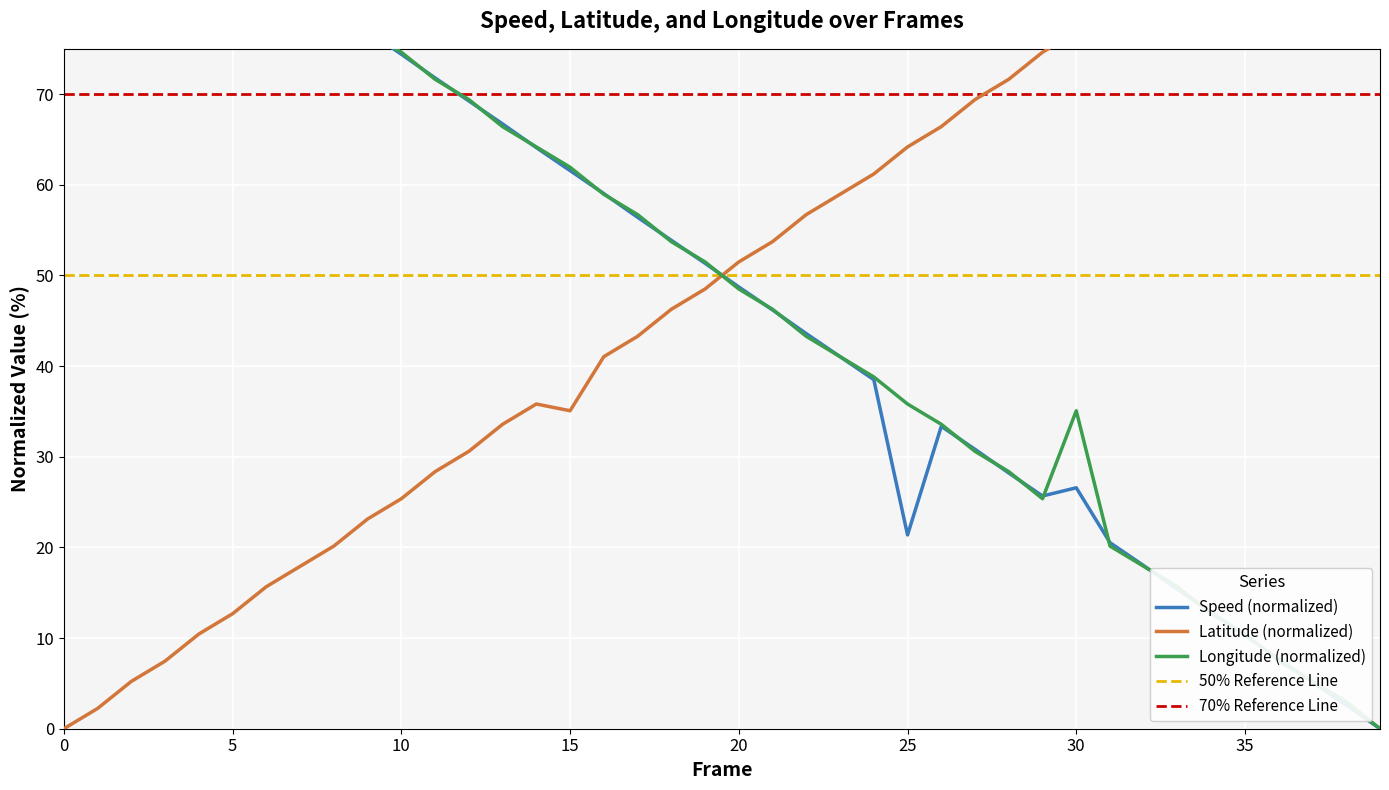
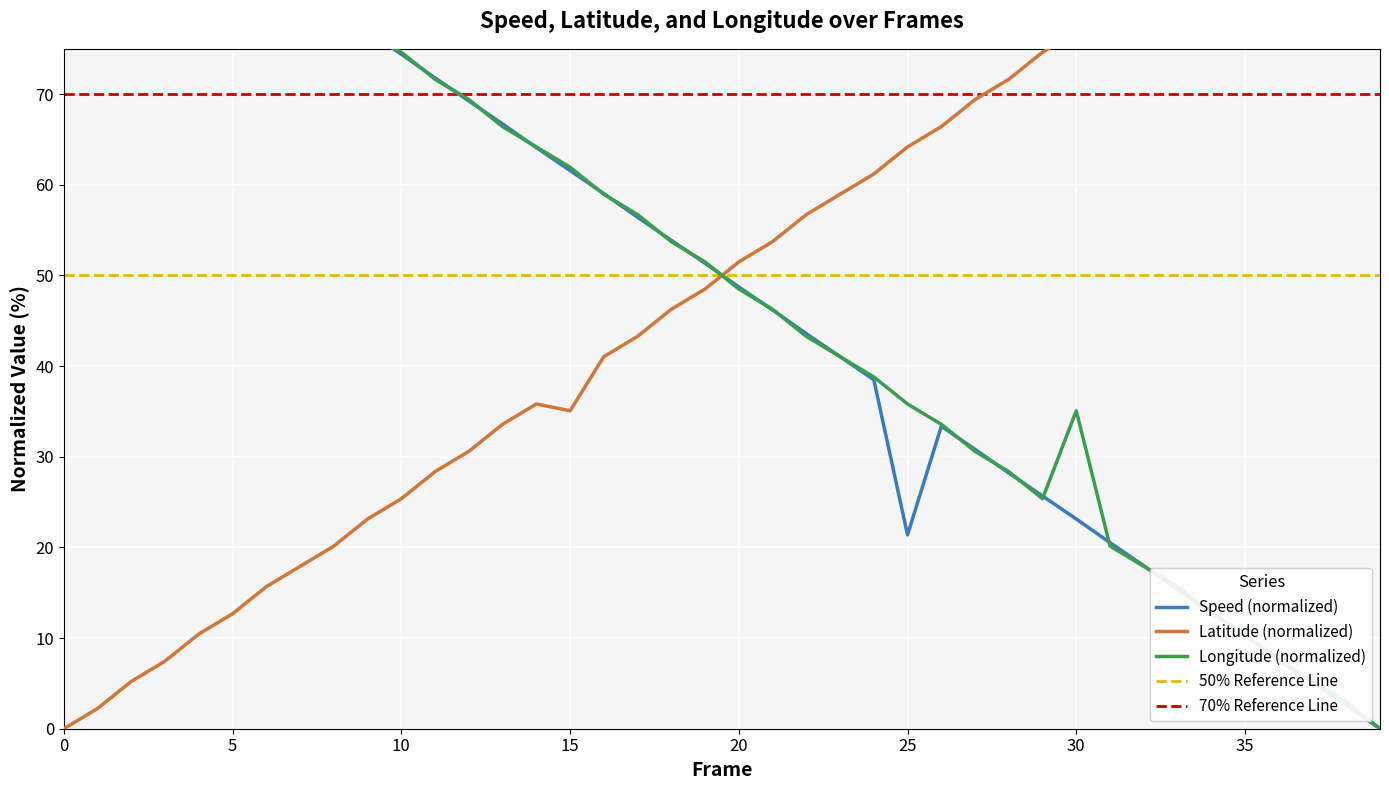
Speed (normalized), 30: 27 -> 23
